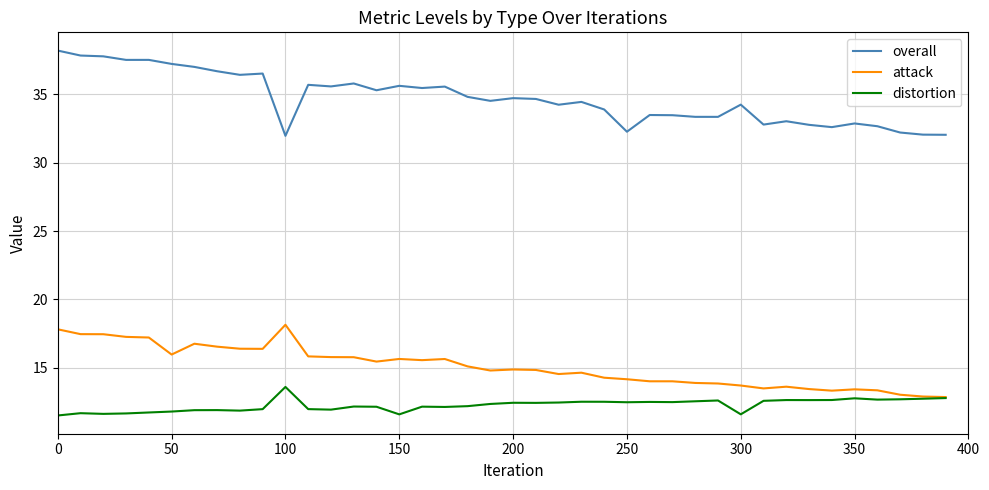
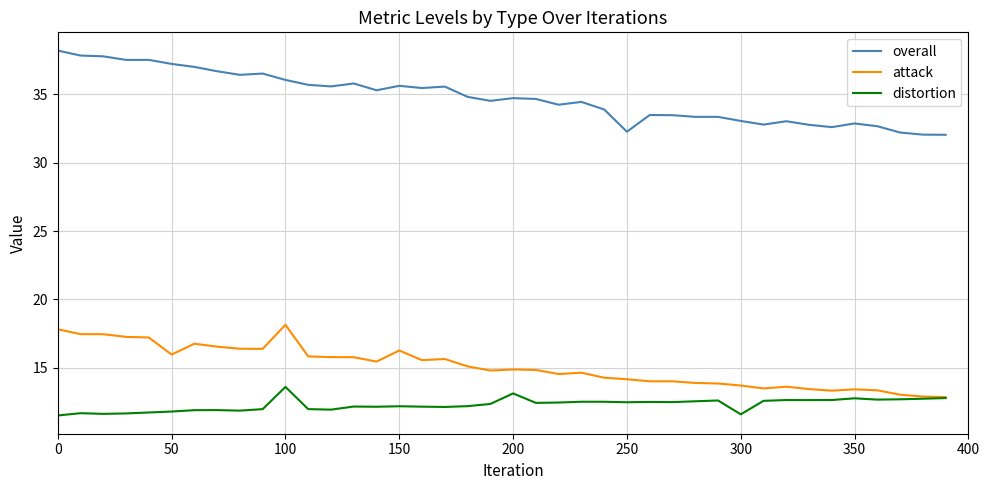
overall, 100: 32.0 -> 36.1
attack, 150: 15.6 -> 16.3
distortion, 150: 11.6 -> 12.2
distortion, 200: 12.4 -> 13.1
overall, 300: 34.3 -> 33.1
